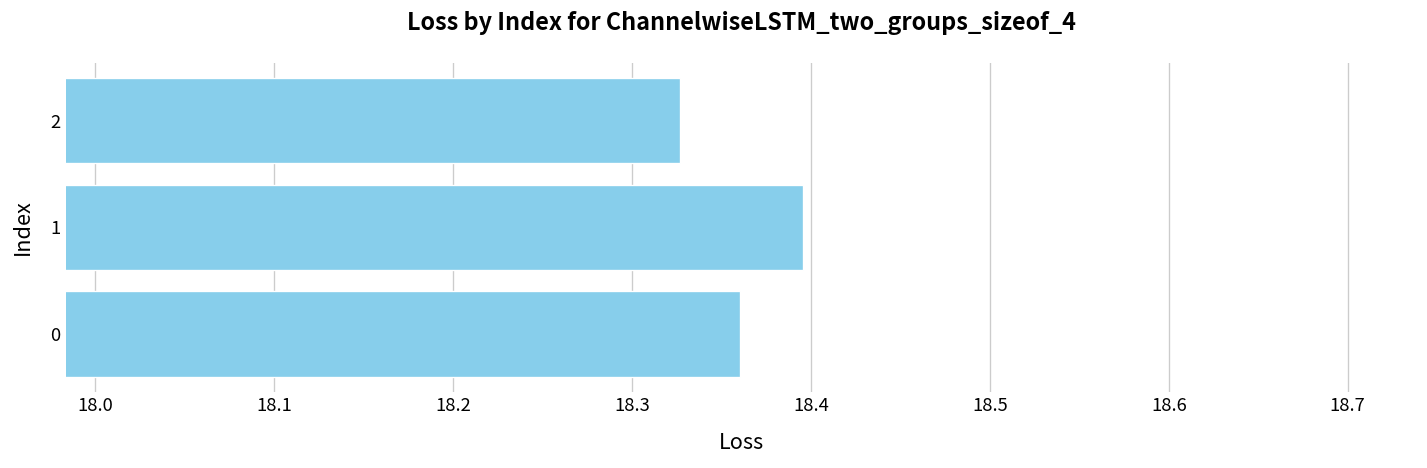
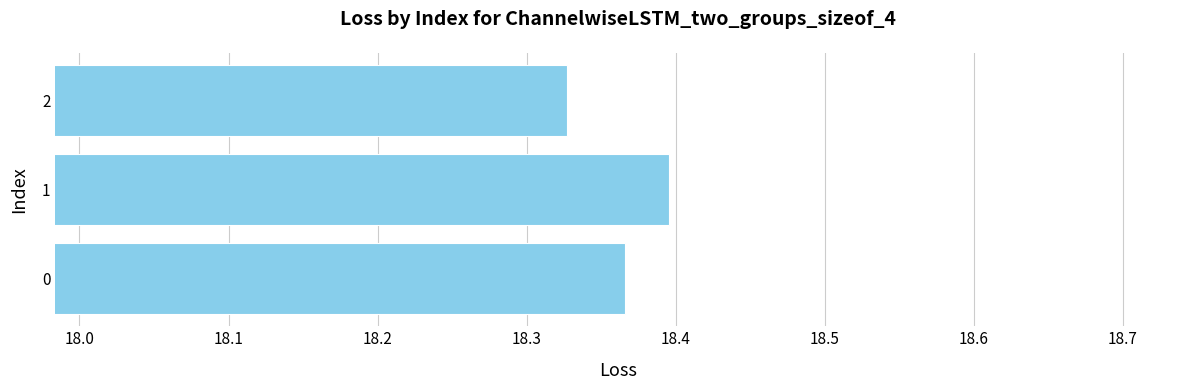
0: 18.360 -> 18.366
